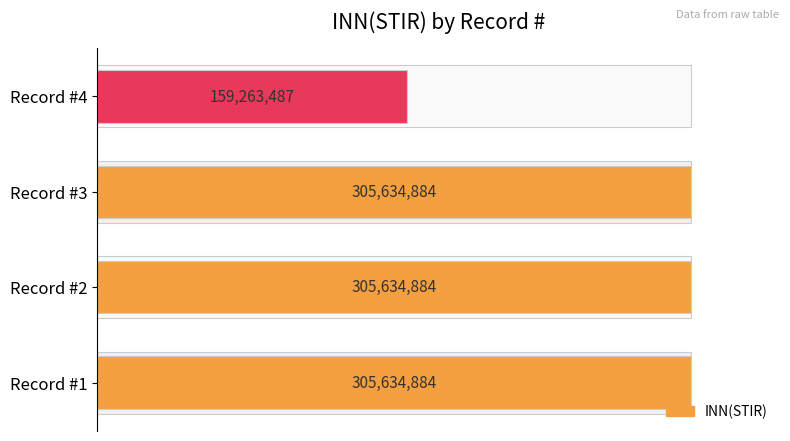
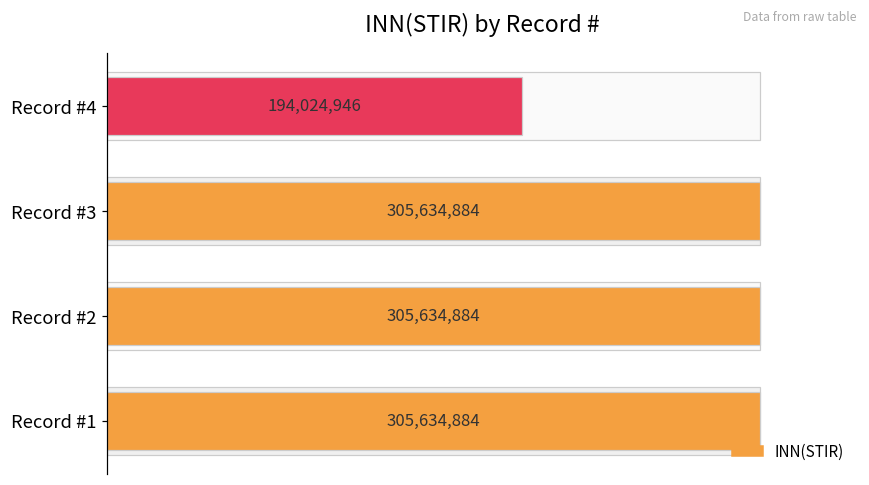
INN(STIR), Record #4: 159,263,487 -> 194,024,946
